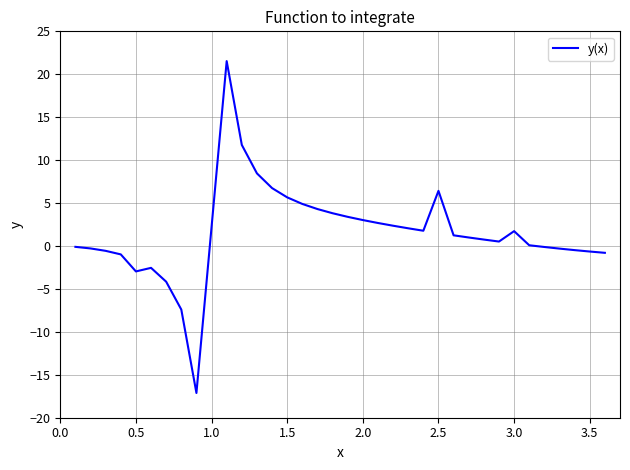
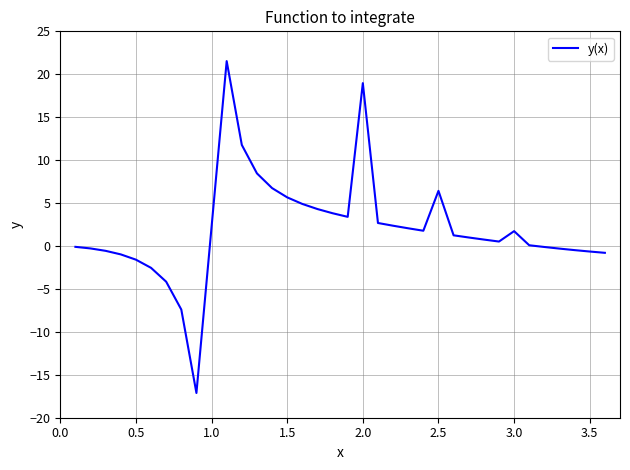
0.5: -3 -> -2
2.0: 3 -> 19
